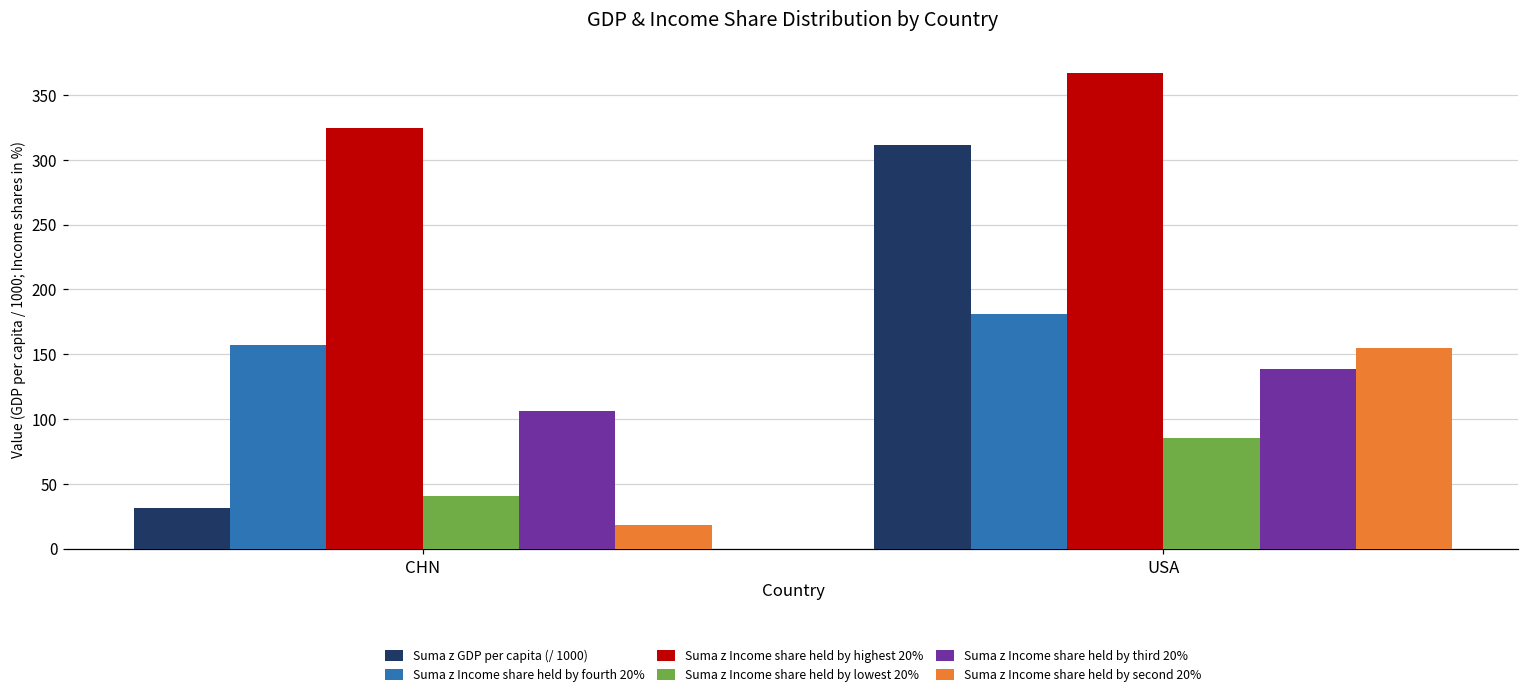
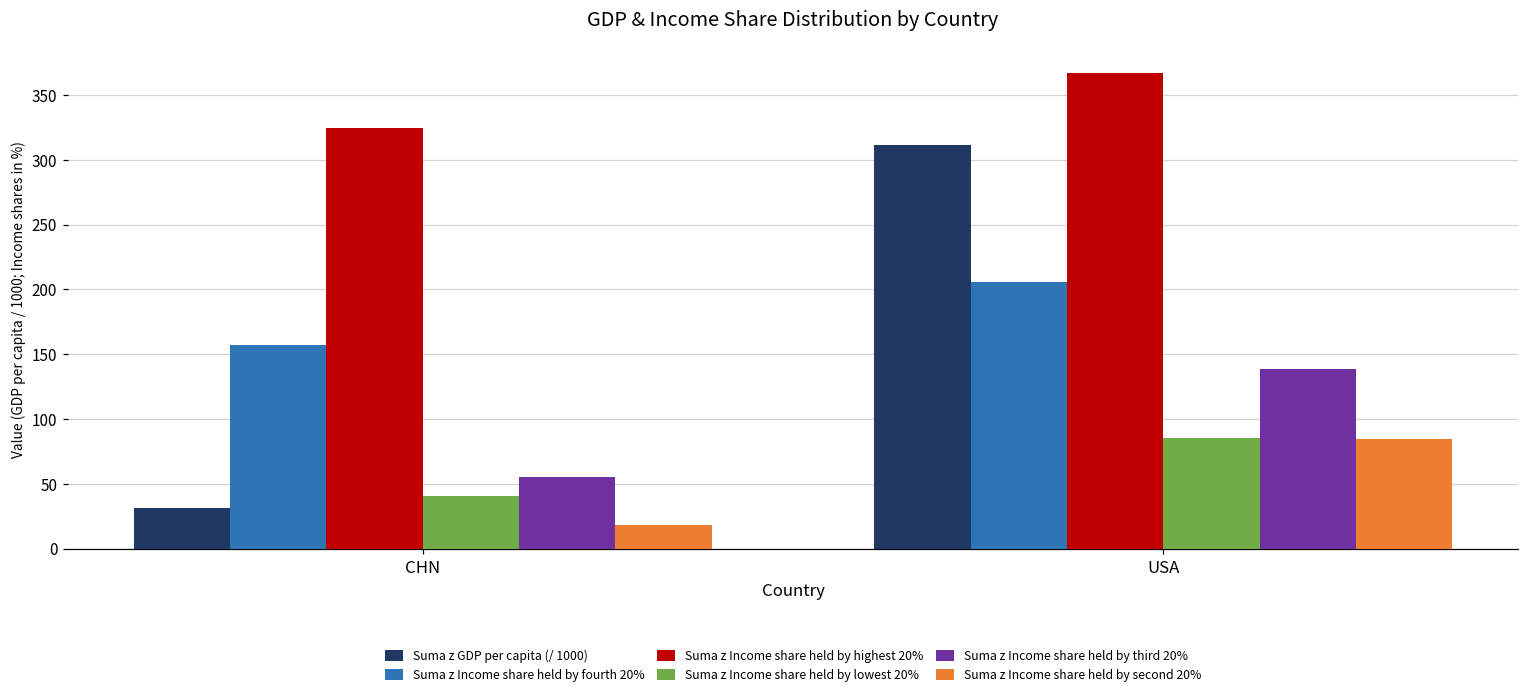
Suma z Income share held by third 20%, CHN: 106 -> 55
Suma z Income share held by fourth 20%, USA: 181 -> 206
Suma z Income share held by second 20%, USA: 155 -> 85
